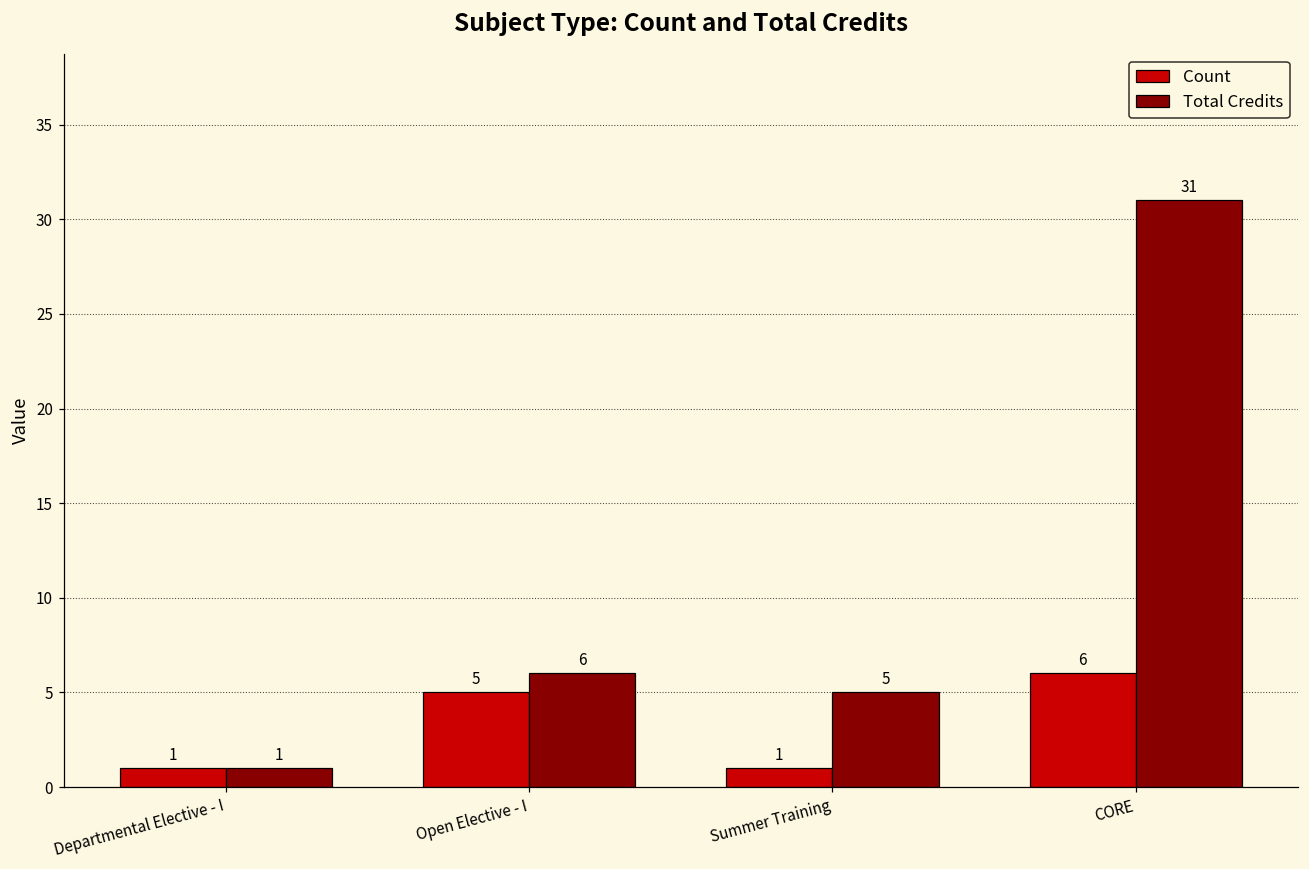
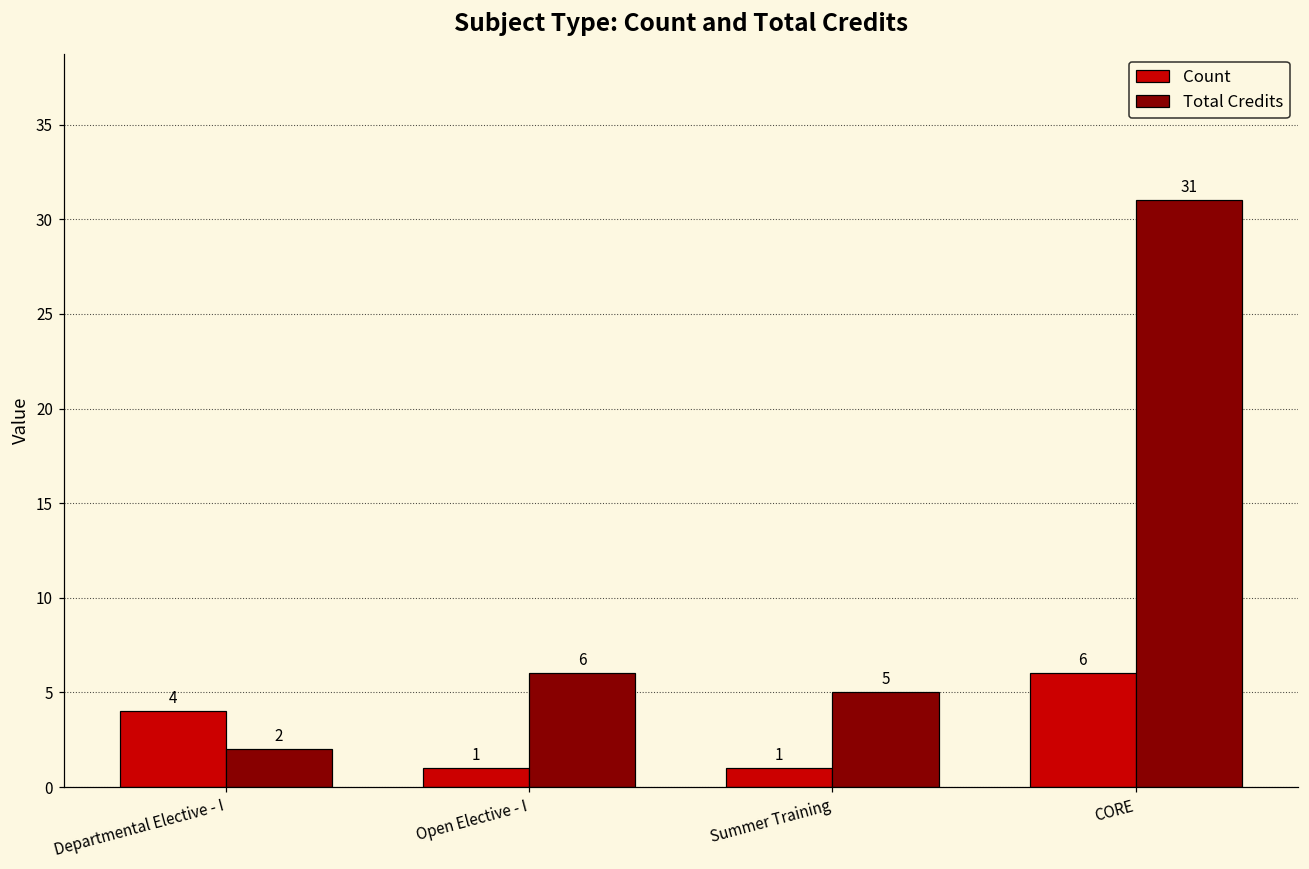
Count, Departmental Elective - I: 1 -> 4
Total Credits, Departmental Elective - I: 1 -> 2
Count, Open Elective - I: 5 -> 1
